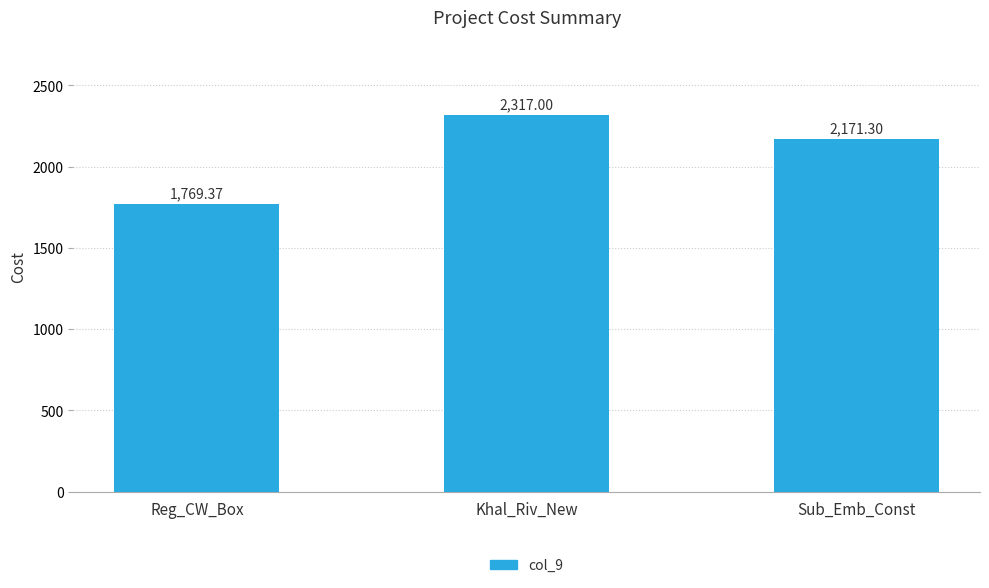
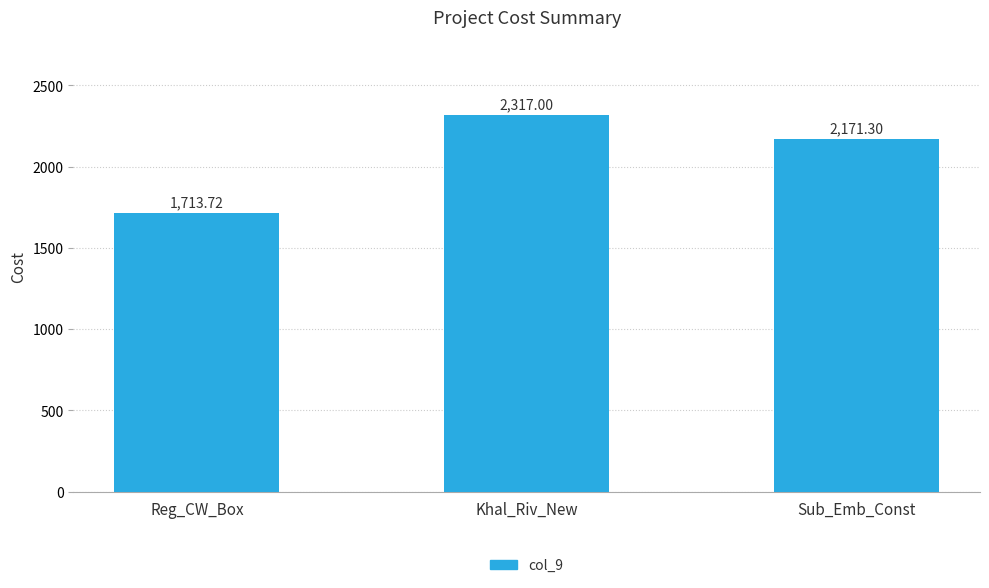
Reg_CW_Box: 1,769.37 -> 1,713.72
